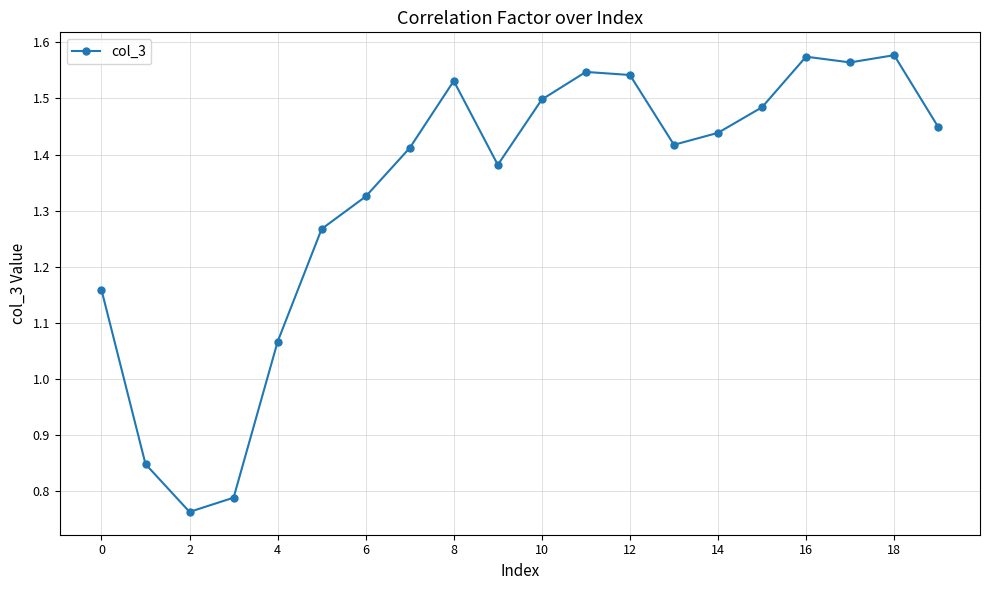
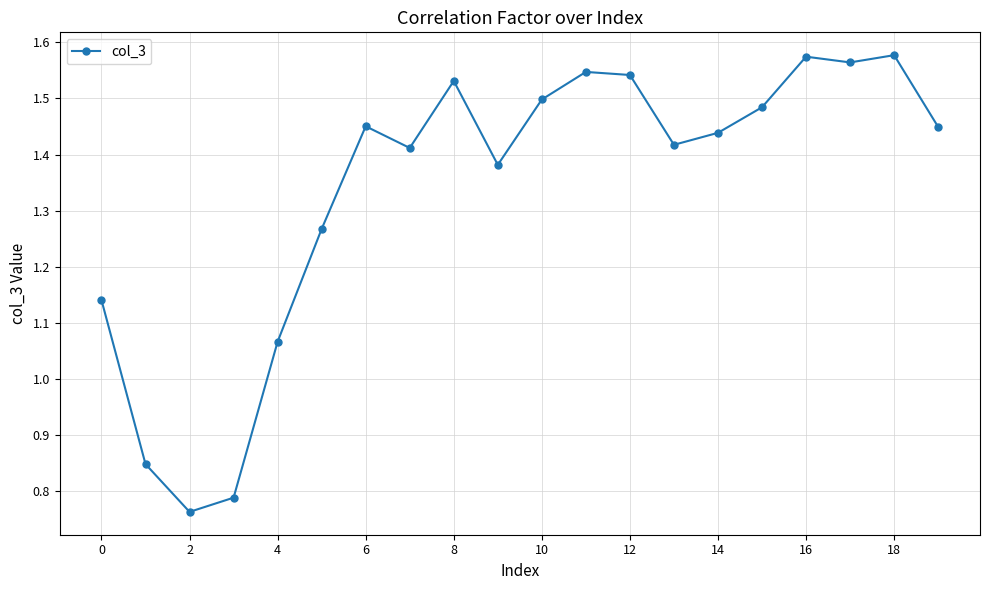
0: 1.16 -> 1.14
6: 1.33 -> 1.45
